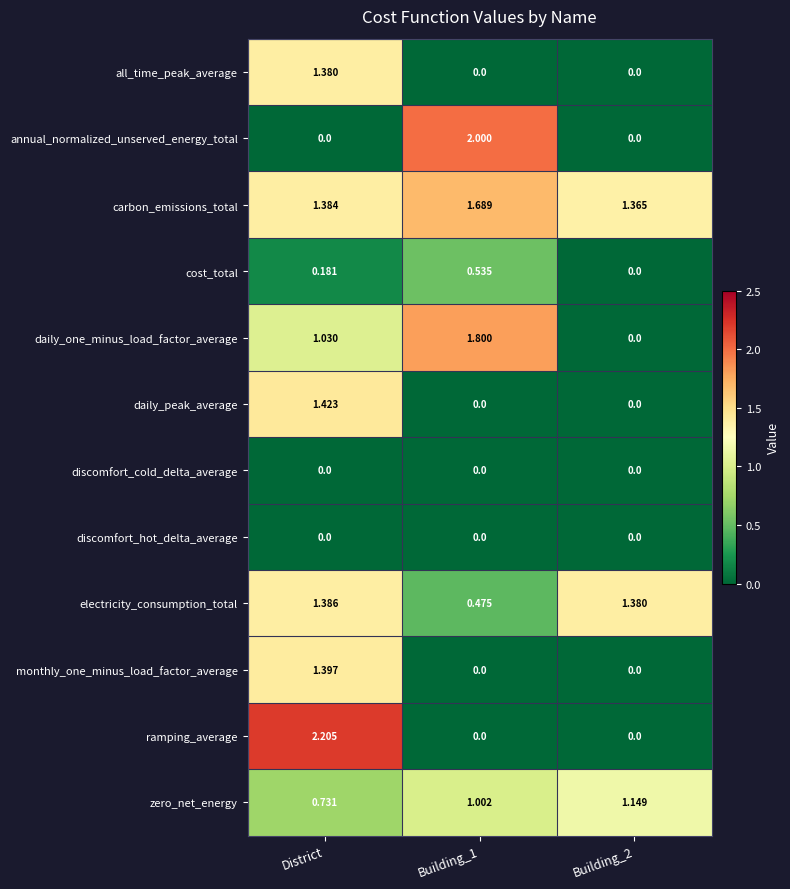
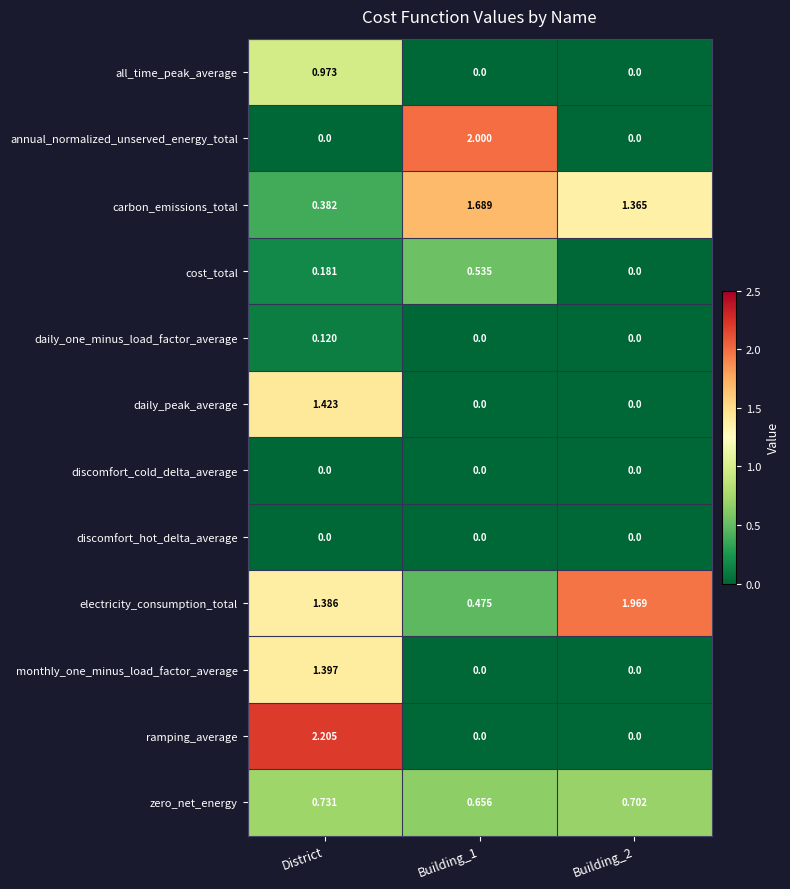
all_time_peak_average, District: 1.380 -> 0.973
carbon_emissions_total, District: 1.384 -> 0.382
daily_one_minus_load_factor_average, District: 1.030 -> 0.120
daily_one_minus_load_factor_average, Building_1: 1.800 -> 0.0
electricity_consumption_total, Building_2: 1.380 -> 1.969
zero_net_energy, Building_1: 1.002 -> 0.656
zero_net_energy, Building_2: 1.149 -> 0.702
